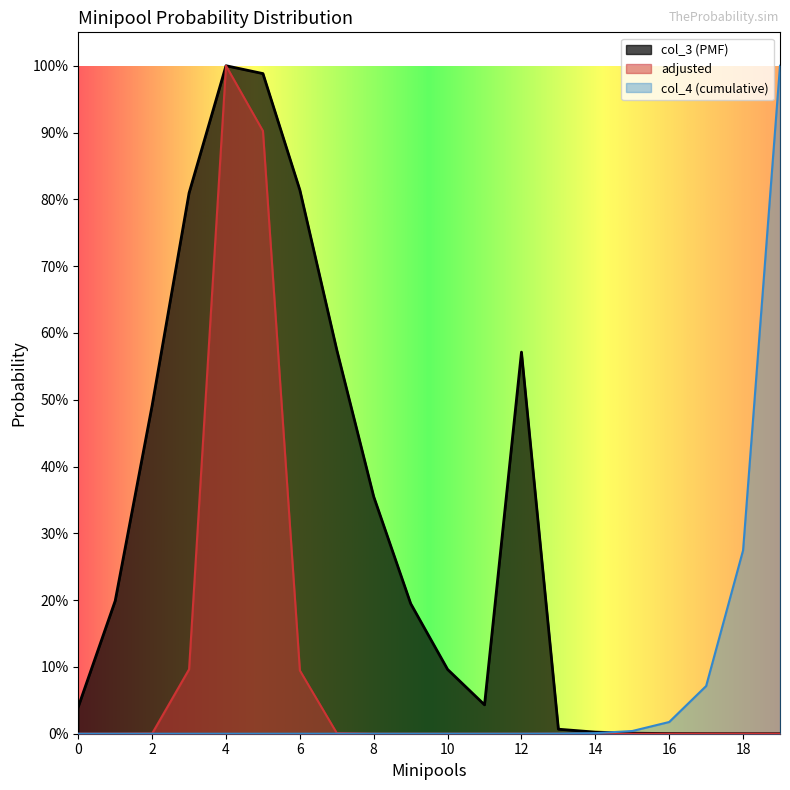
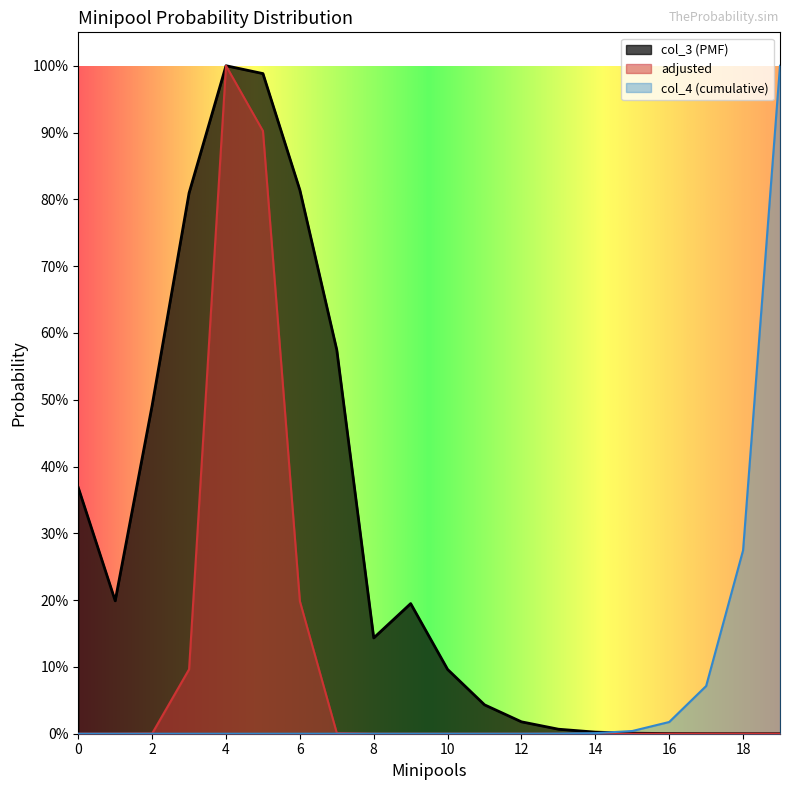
col_3 (PMF), 0: 4% -> 37%
adjusted, 6: 9% -> 20%
col_3 (PMF), 8: 35% -> 14%
col_3 (PMF), 12: 57% -> 2%
